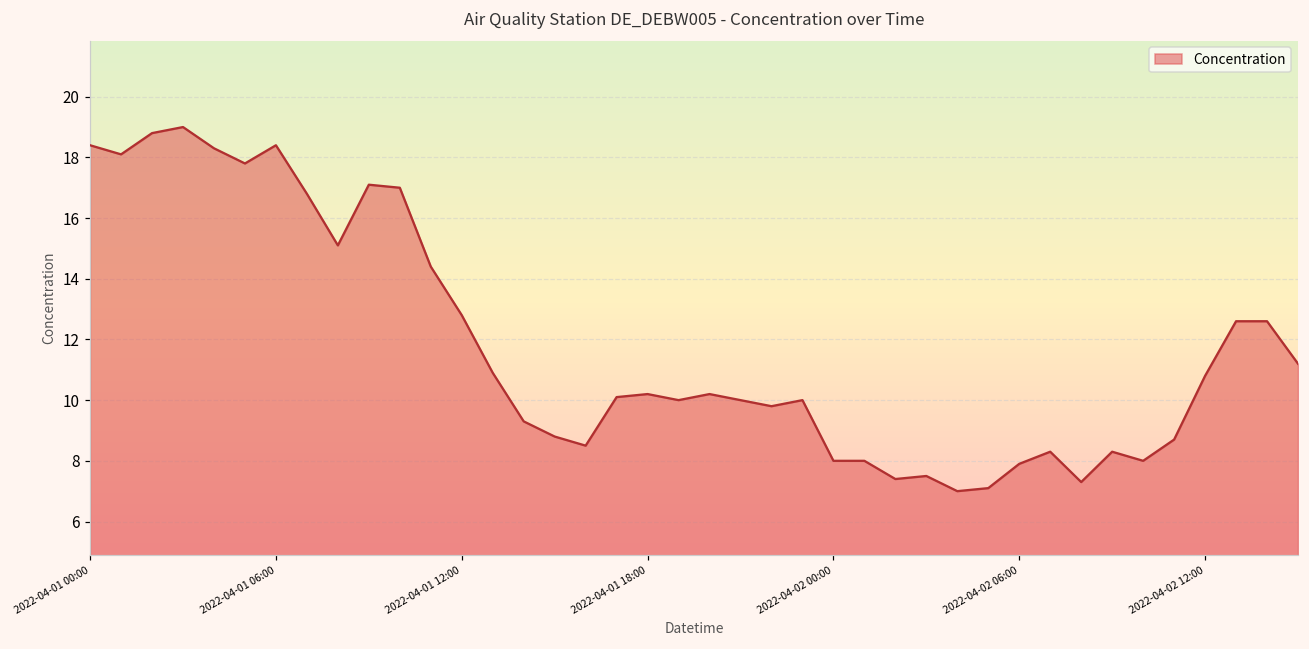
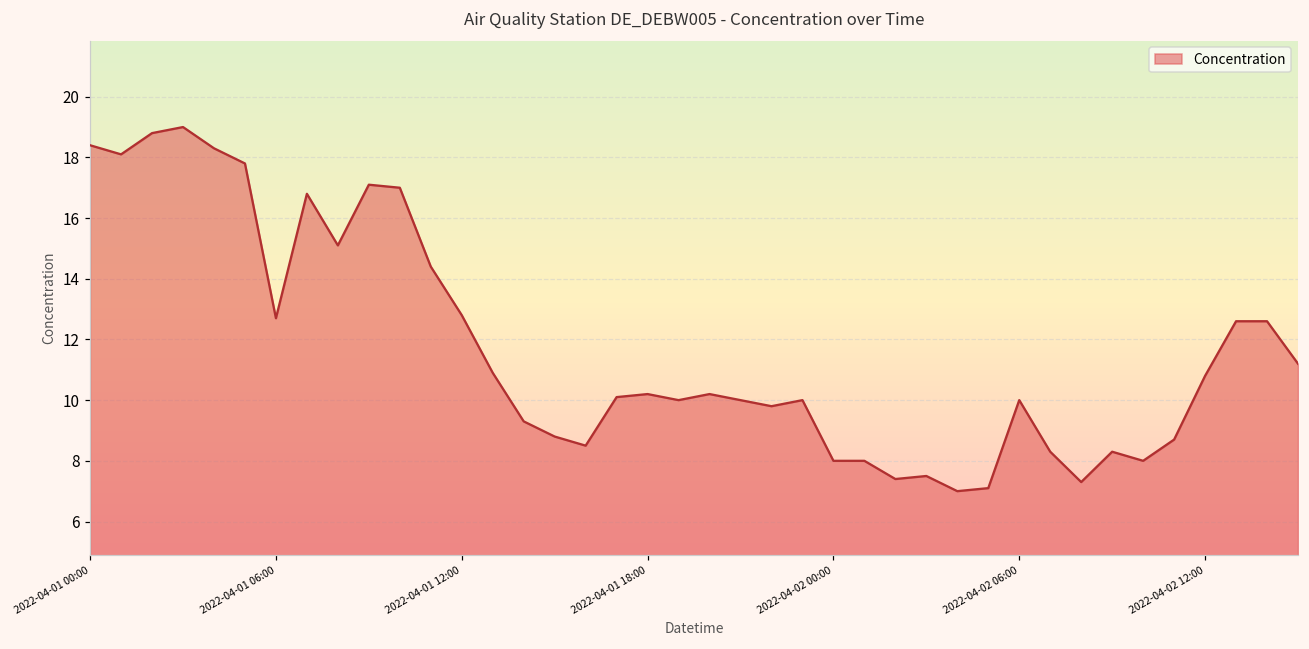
2022-04-01 06:00: 18.4 -> 12.7
2022-04-02 06:00: 7.9 -> 10.0
